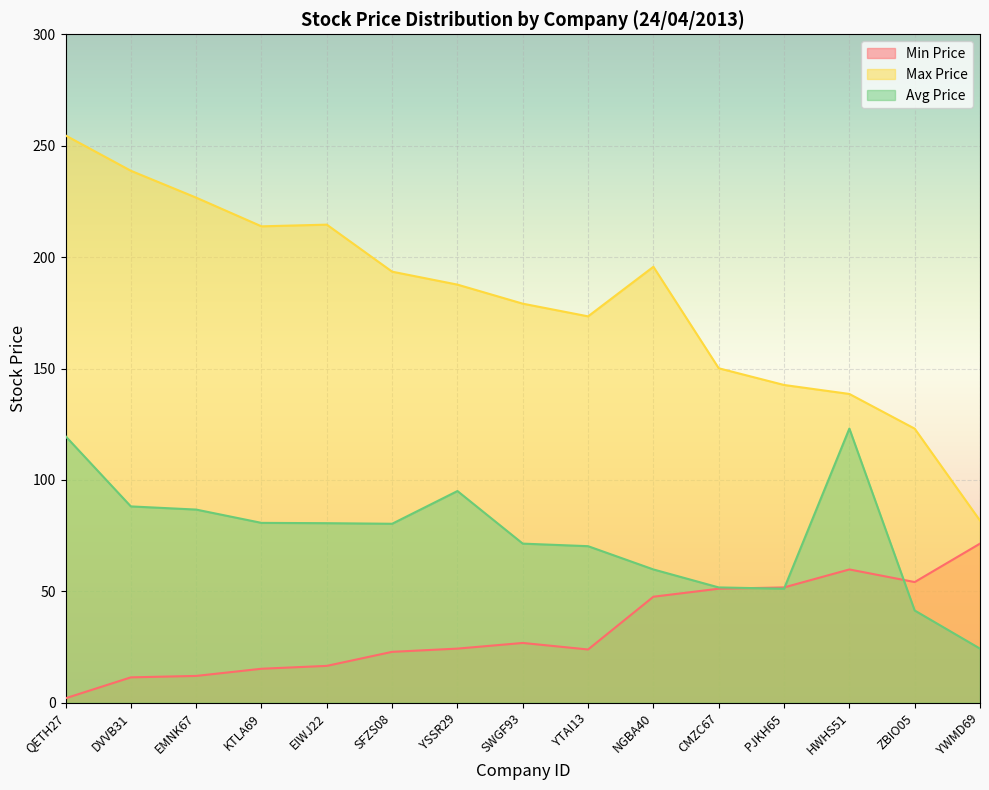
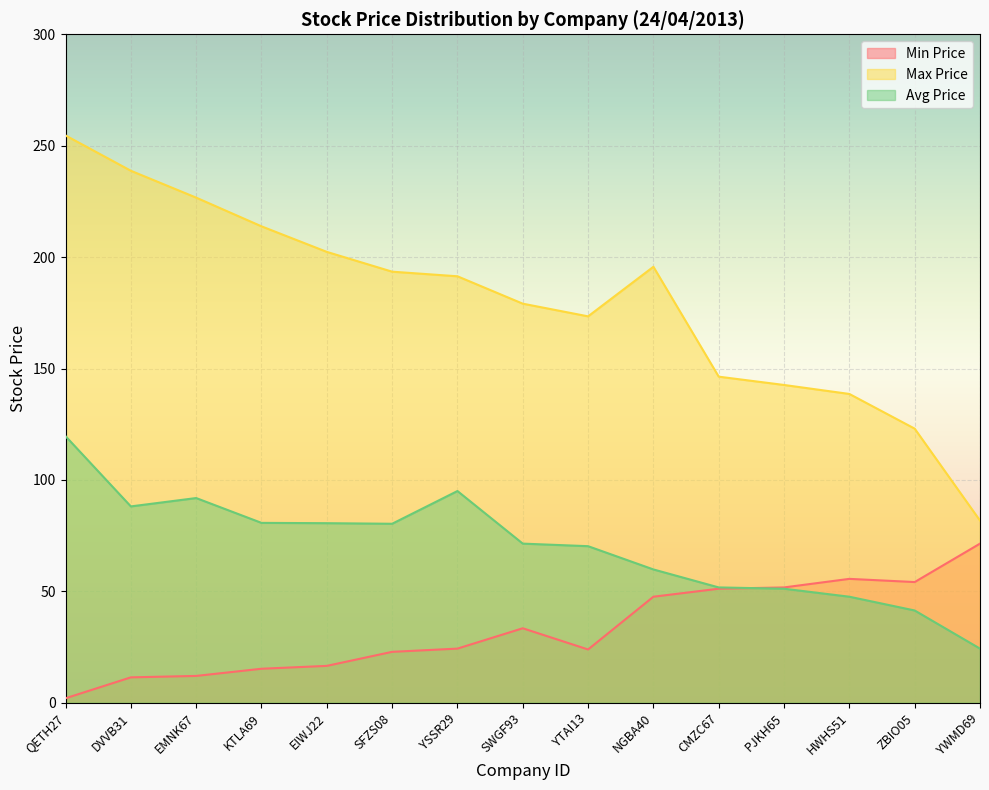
Avg Price, EMNK67: 87 -> 92
Max Price, EIWJ22: 215 -> 202
Max Price, YSSR29: 188 -> 191
Min Price, SWGF93: 27 -> 33
Max Price, CMZC67: 150 -> 146
Min Price, HWHS51: 60 -> 56
Avg Price, HWHS51: 123 -> 48
